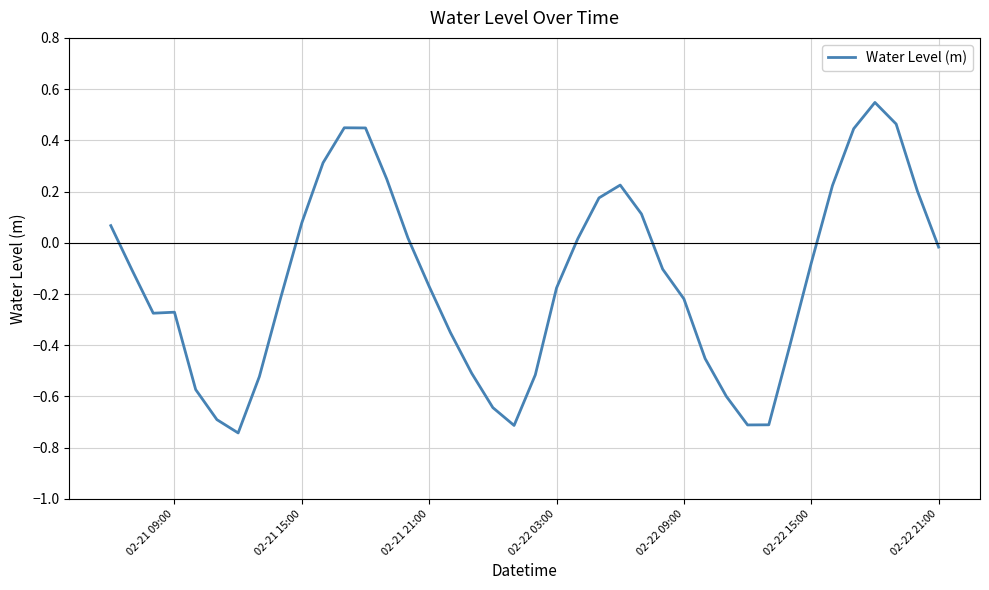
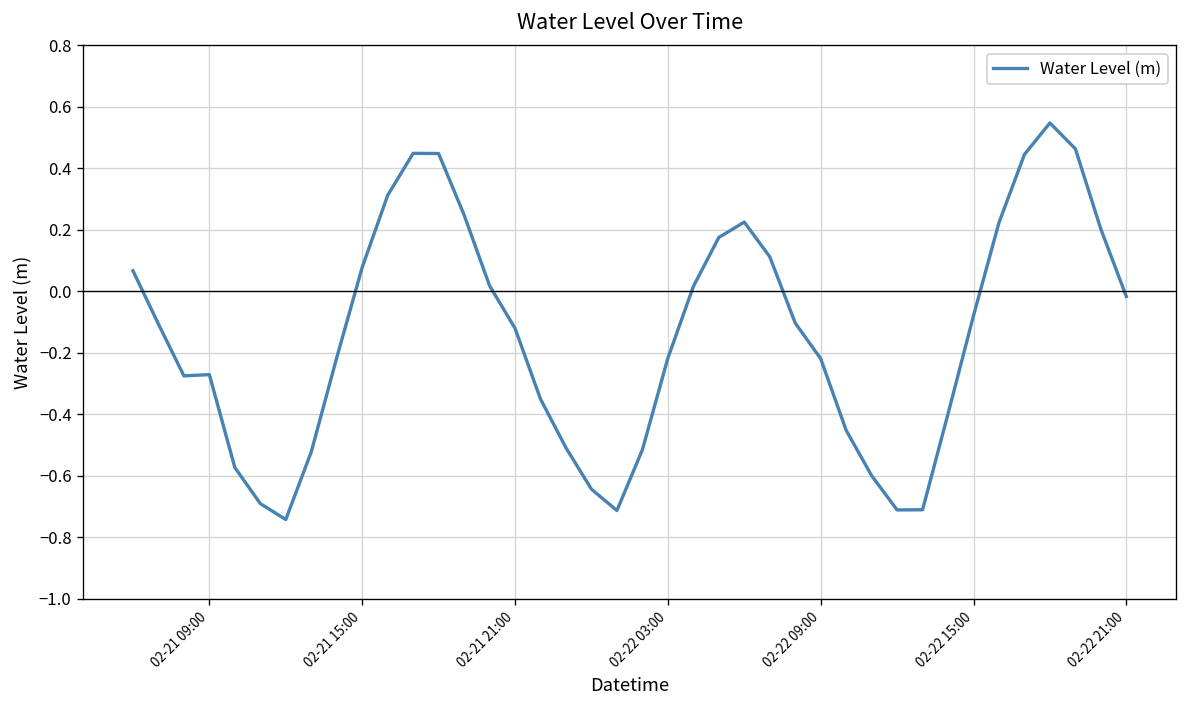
02-21 21:00: -0.17 -> -0.12
02-22 03:00: -0.18 -> -0.22
